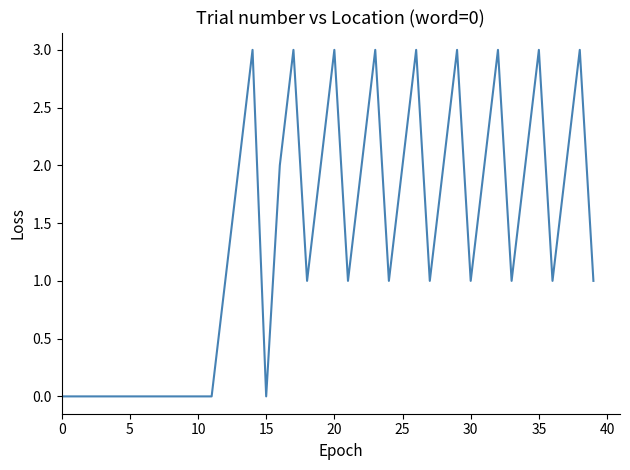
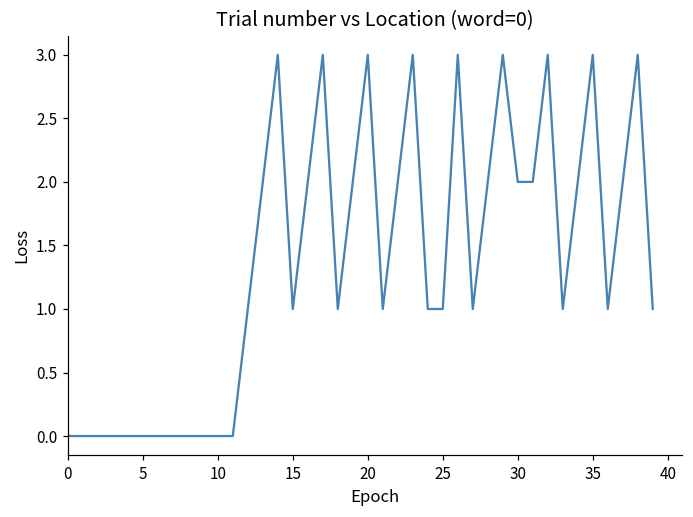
15: 0 -> 1
25: 2 -> 1
30: 1 -> 2
